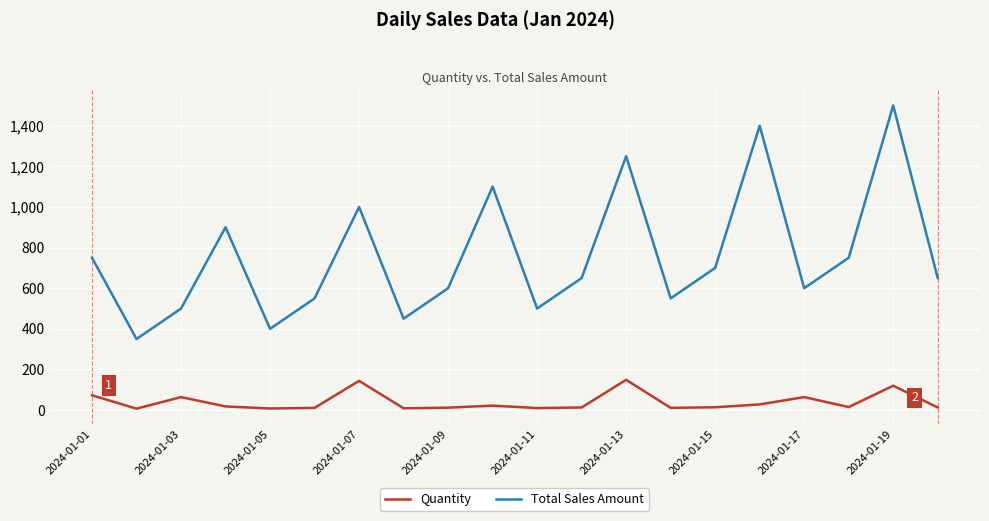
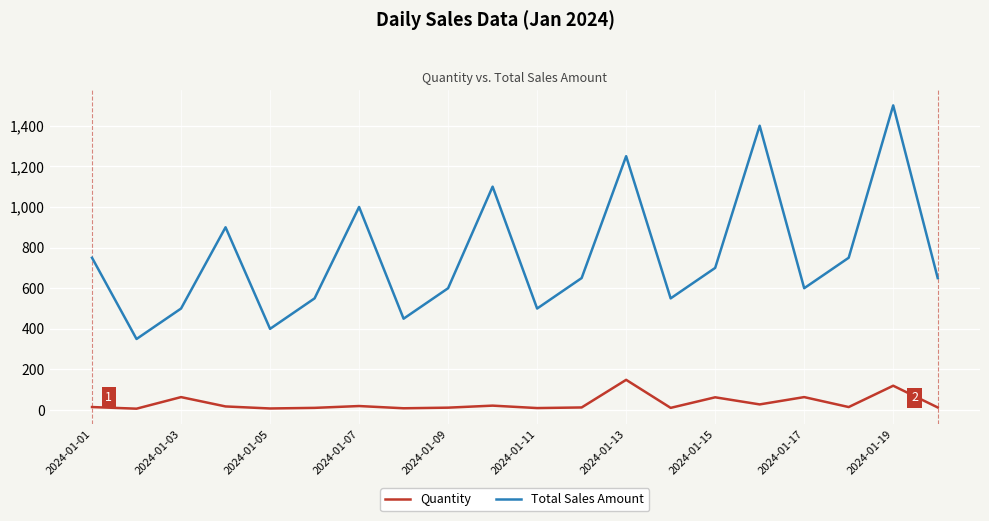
Quantity, 2024-01-01: 70 -> 20
Quantity, 2024-01-07: 140 -> 20
Quantity, 2024-01-15: 10 -> 60
